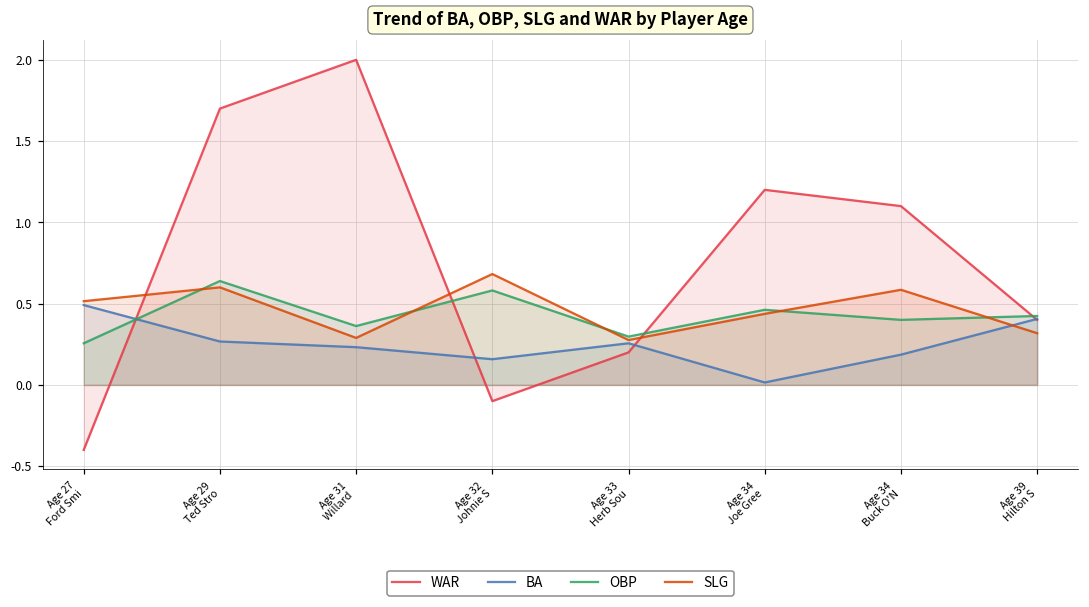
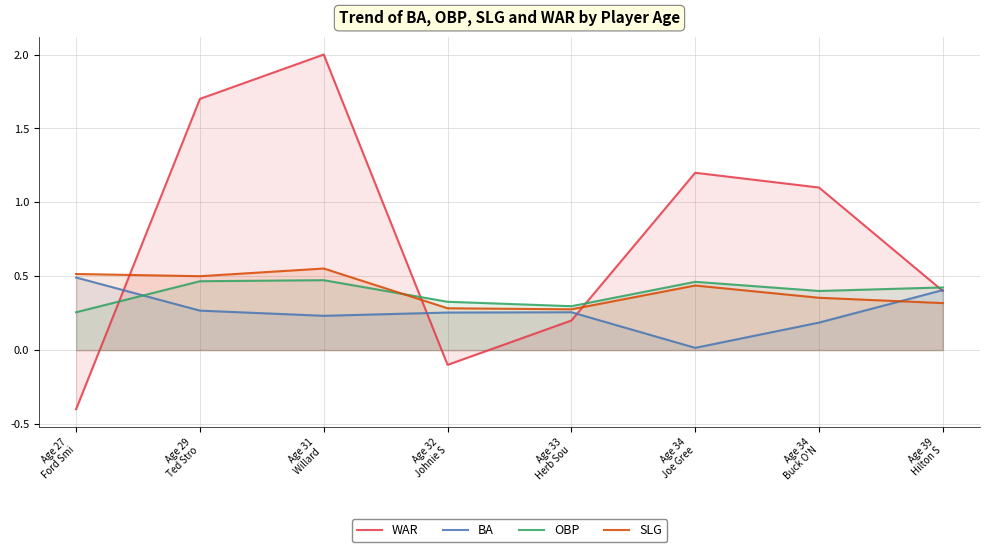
OBP, Age 29 Ted Stro: 0.64 -> 0.47
SLG, Age 29 Ted Stro: 0.6 -> 0.5
OBP, Age 31 Willard: 0.36 -> 0.47
SLG, Age 31 Willard: 0.29 -> 0.55
BA, Age 32 Johnie S: 0.16 -> 0.25
OBP, Age 32 Johnie S: 0.58 -> 0.33
SLG, Age 32 Johnie S: 0.68 -> 0.28
SLG, Age 34 Buck O'N: 0.59 -> 0.35
